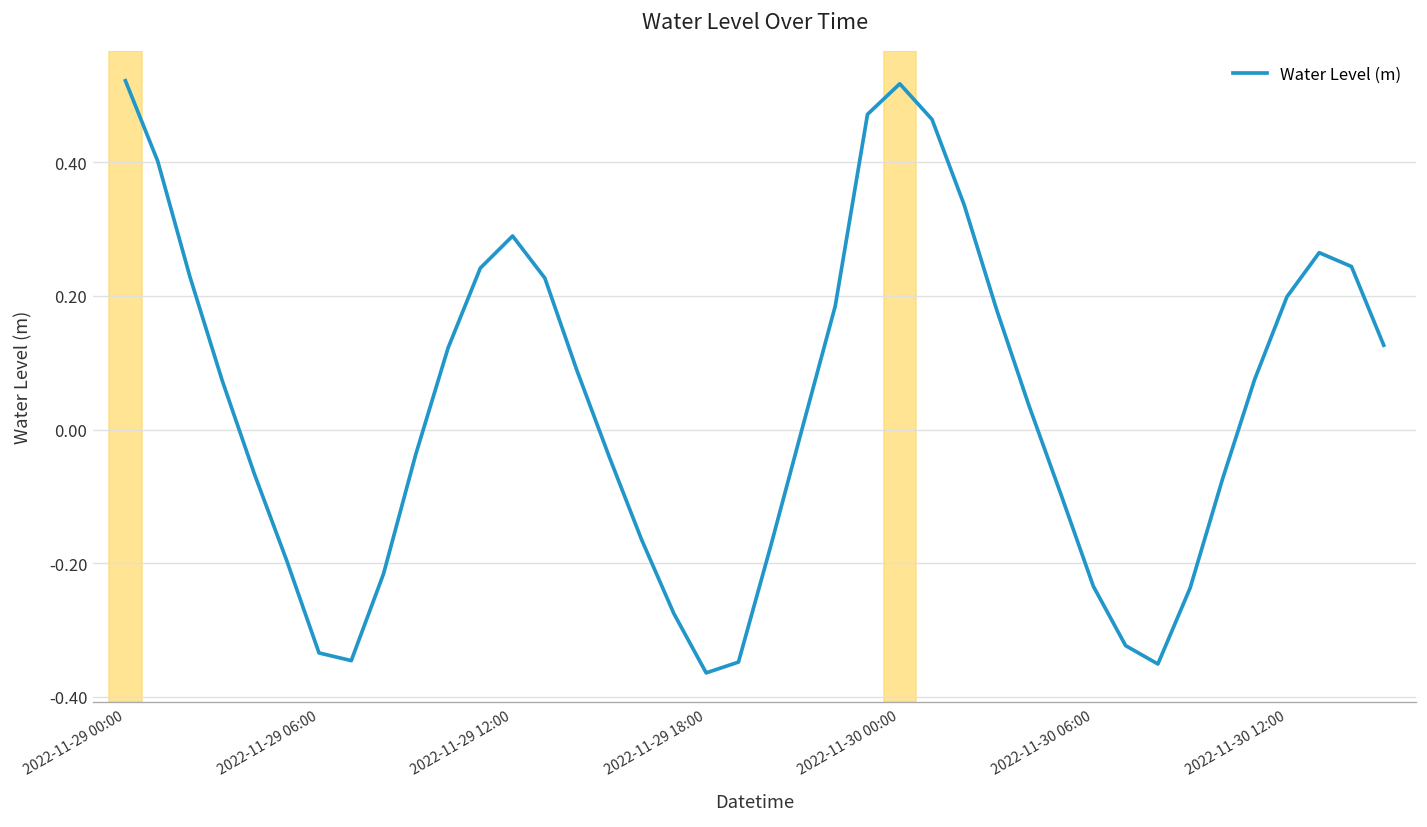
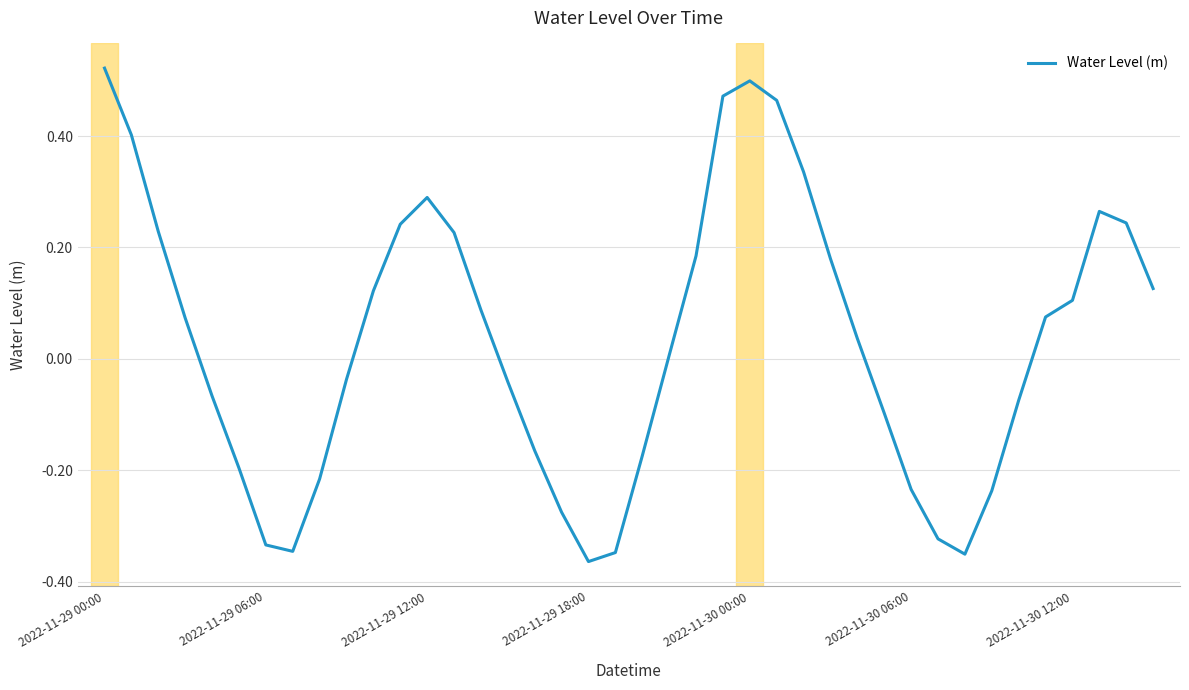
2022-11-30 00:00: 0.52 -> 0.50
2022-11-30 12:00: 0.20 -> 0.11
